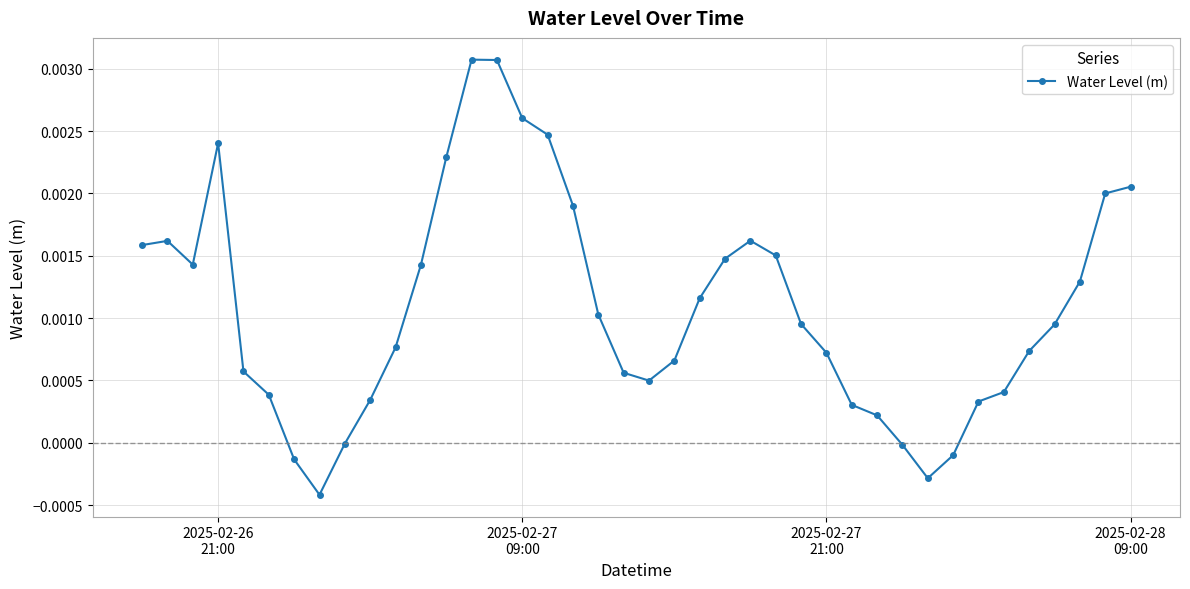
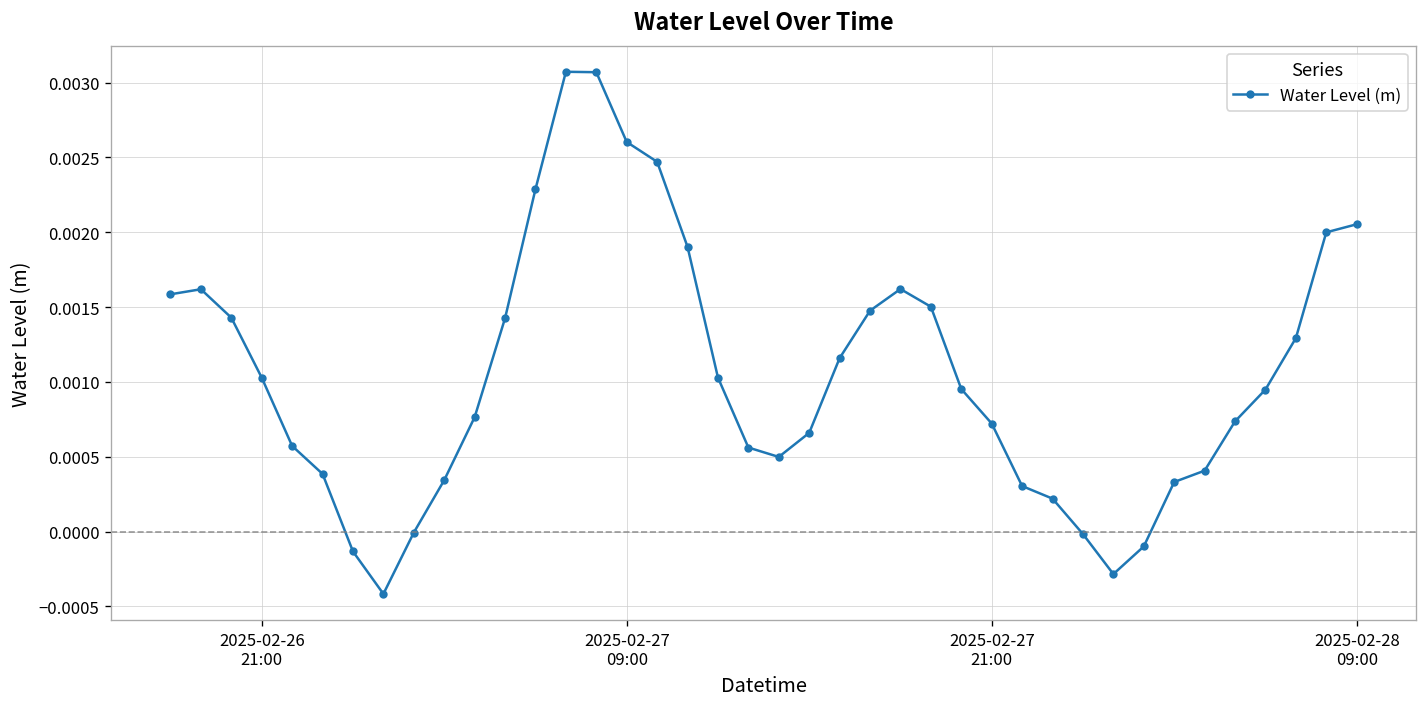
2025-02-26 21:00: 0.00240 -> 0.00103
